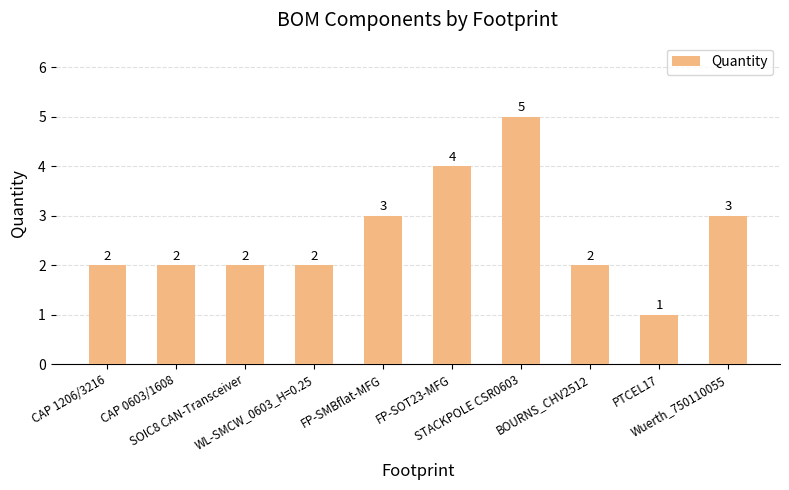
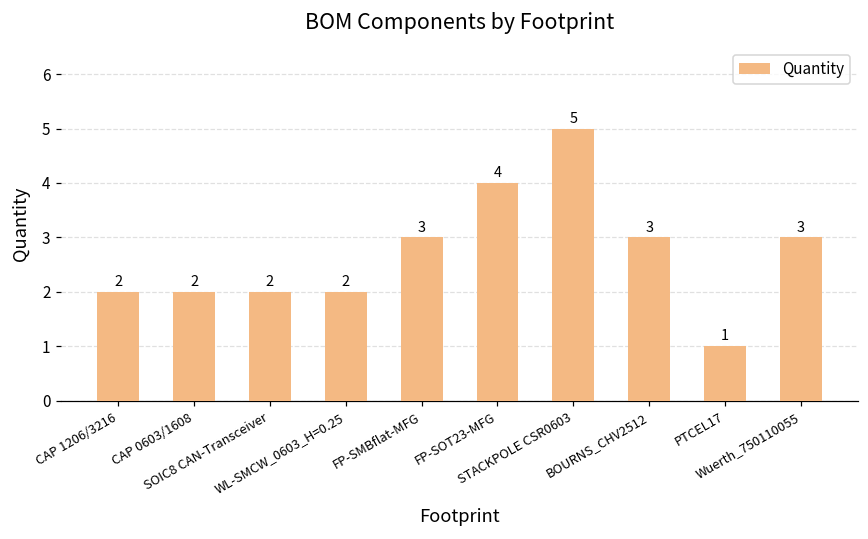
BOURNS_CHV2512: 2 -> 3
